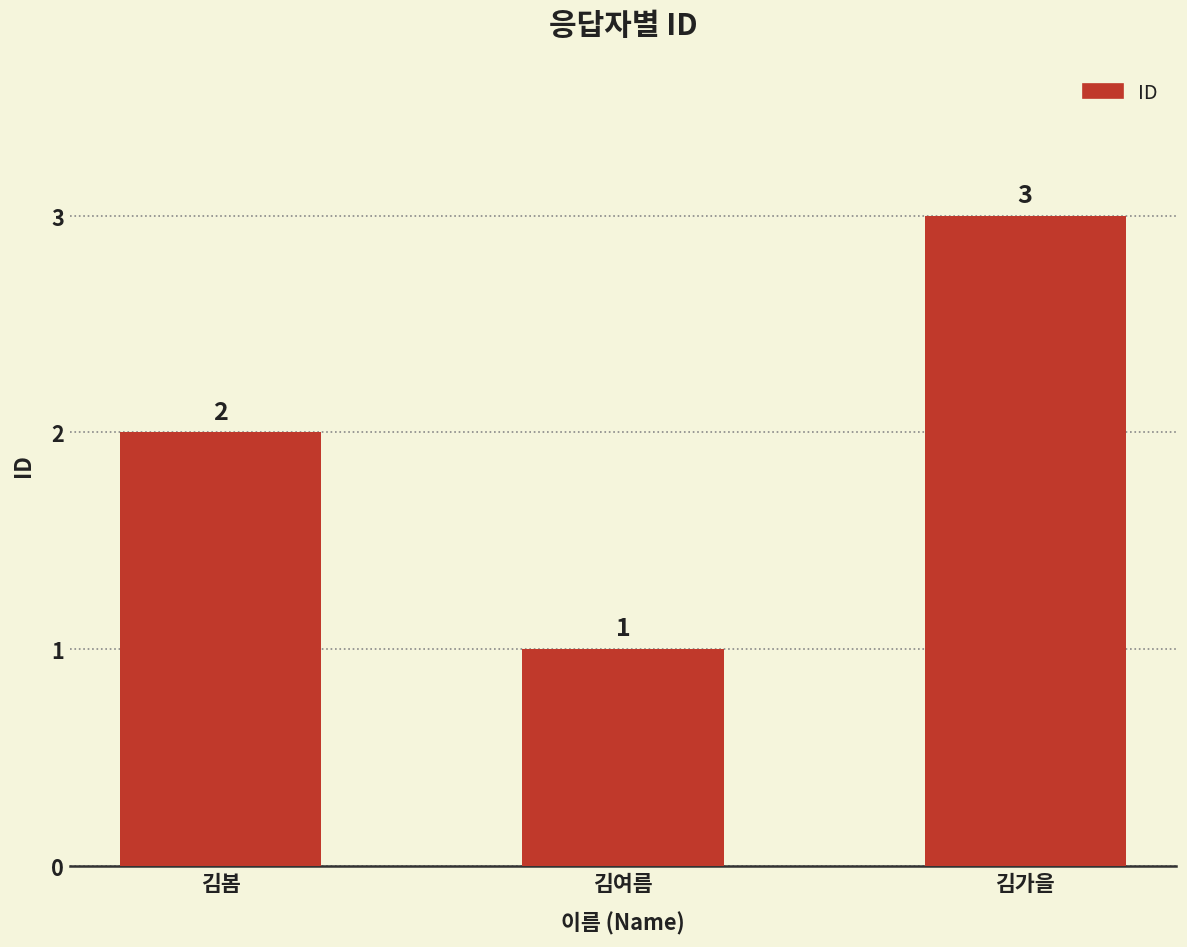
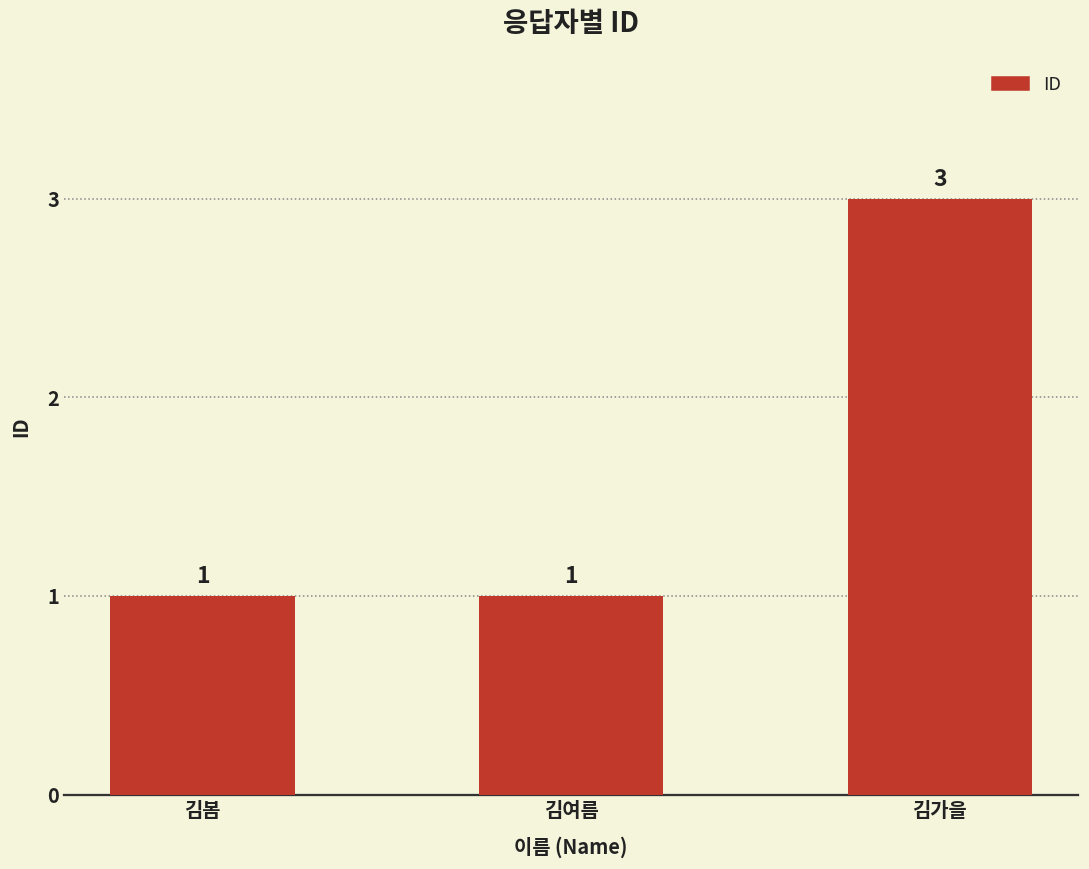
김봄: 2 -> 1
